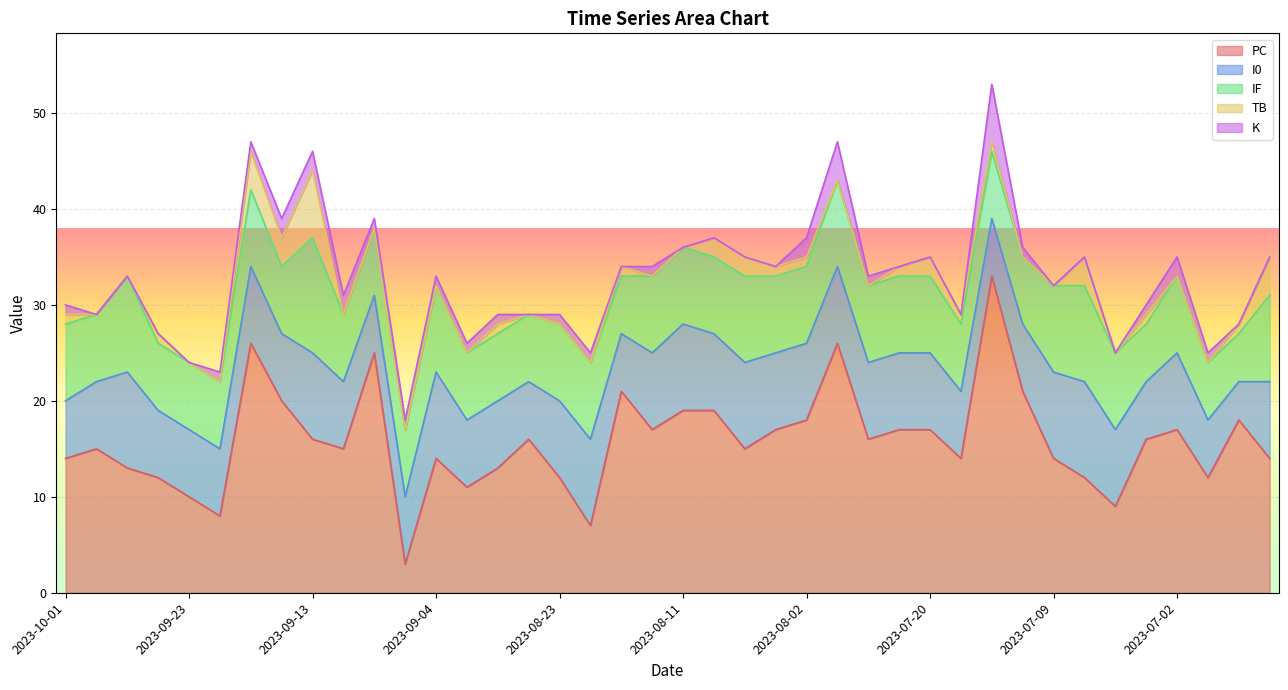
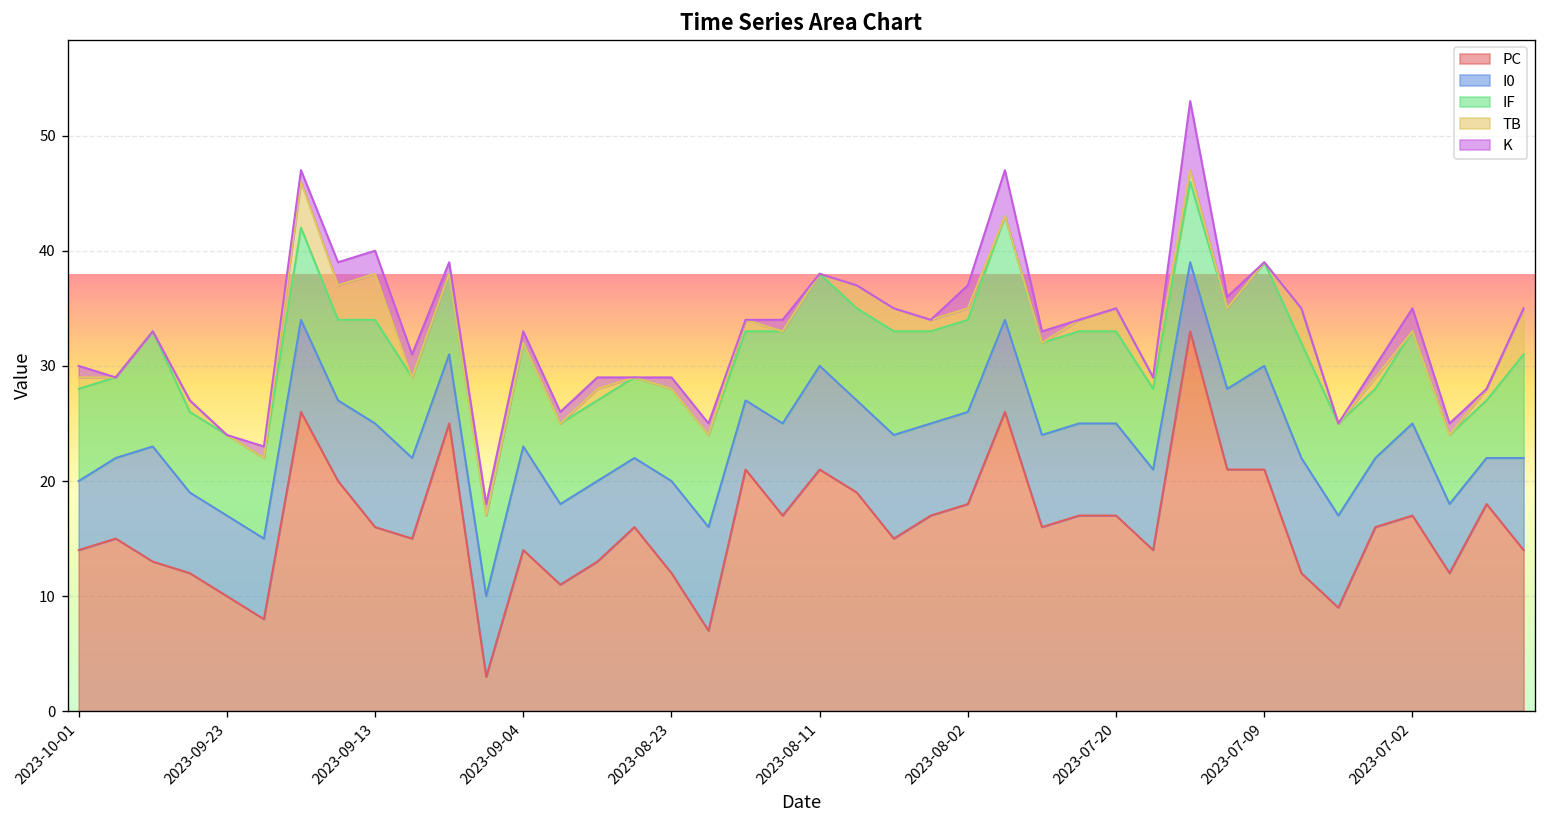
IF, 2023-09-13: 12 -> 9
TB, 2023-09-13: 7 -> 4
PC, 2023-08-11: 19 -> 21
PC, 2023-07-09: 14 -> 21
